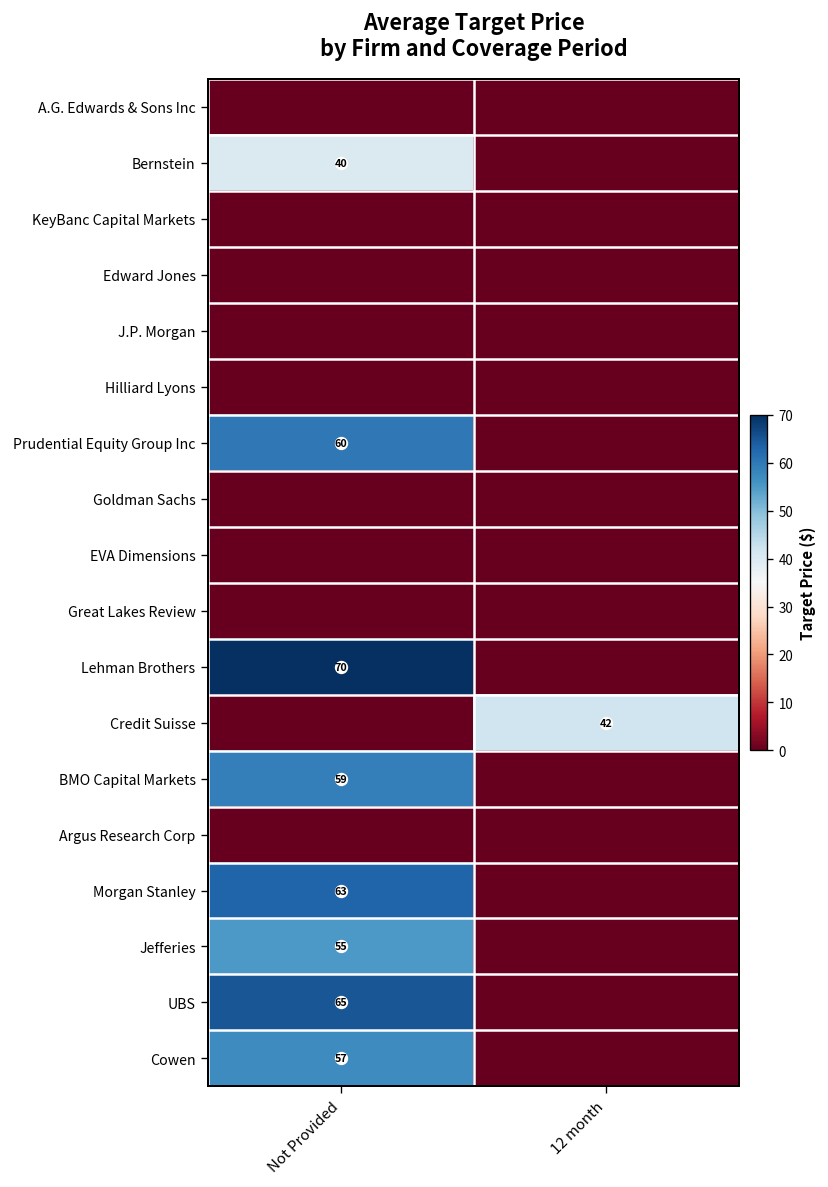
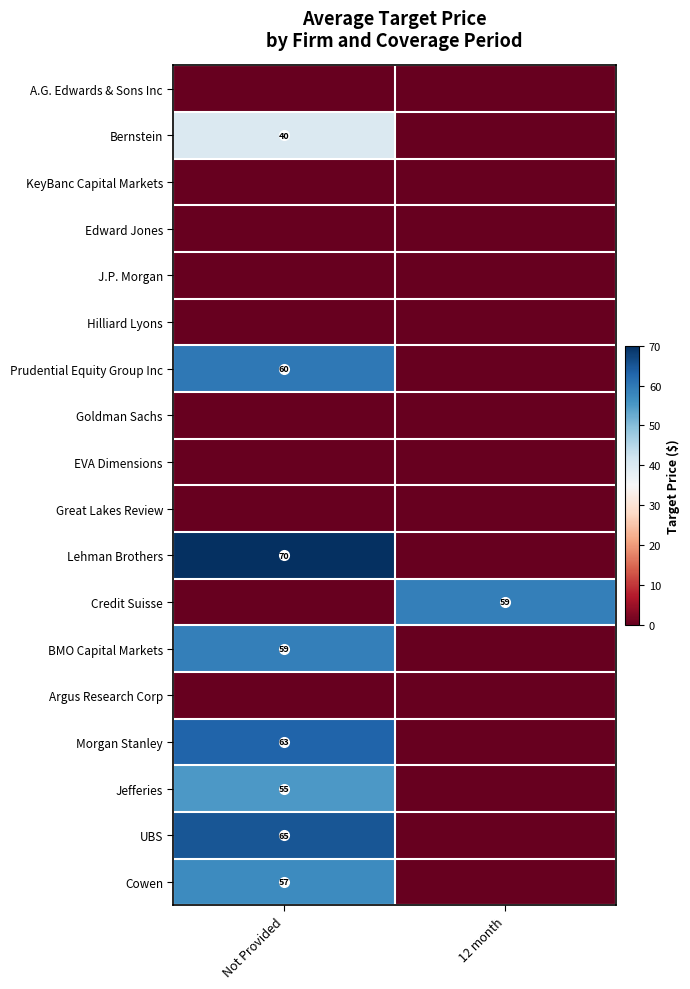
Credit Suisse, 12 month: 42 -> 59
